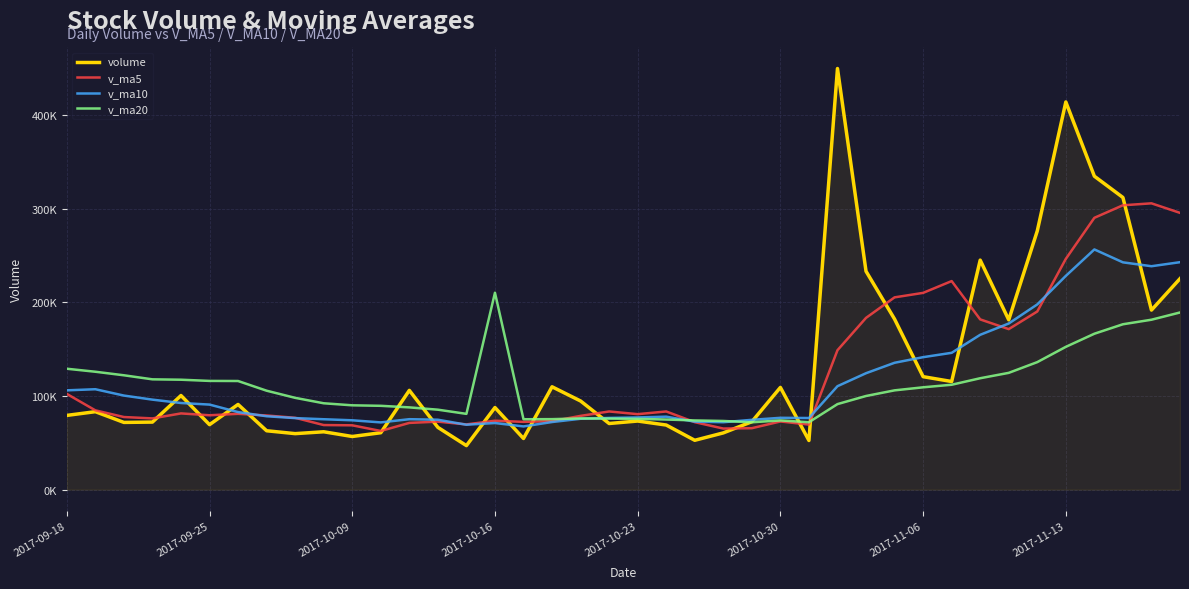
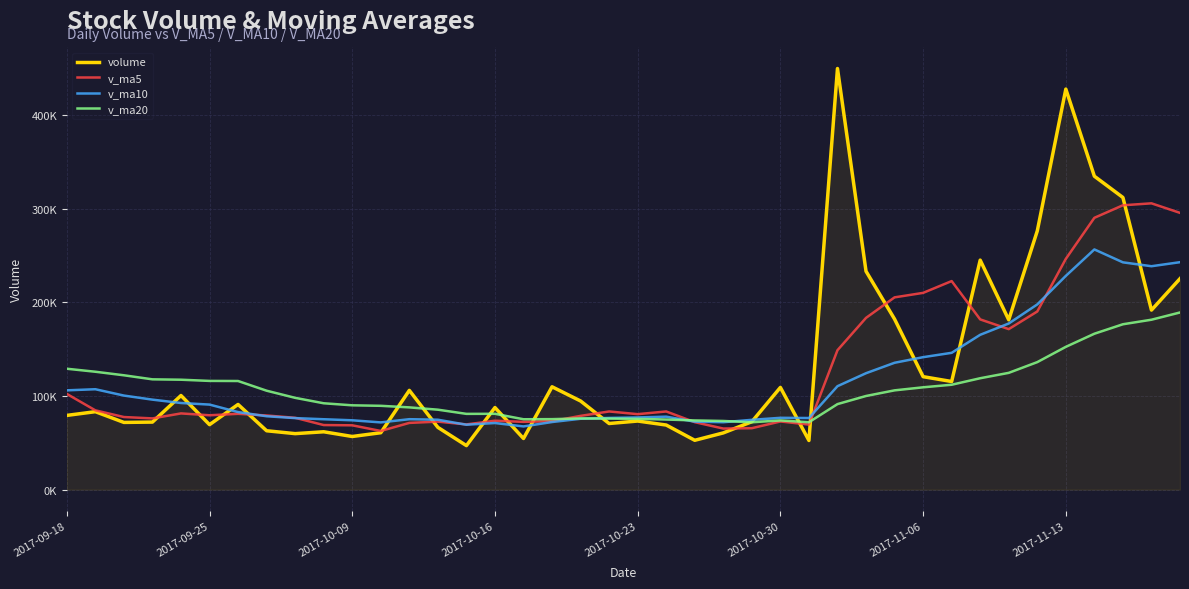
v_ma20, 2017-10-16: 210000 -> 80000
volume, 2017-11-13: 410000 -> 430000
